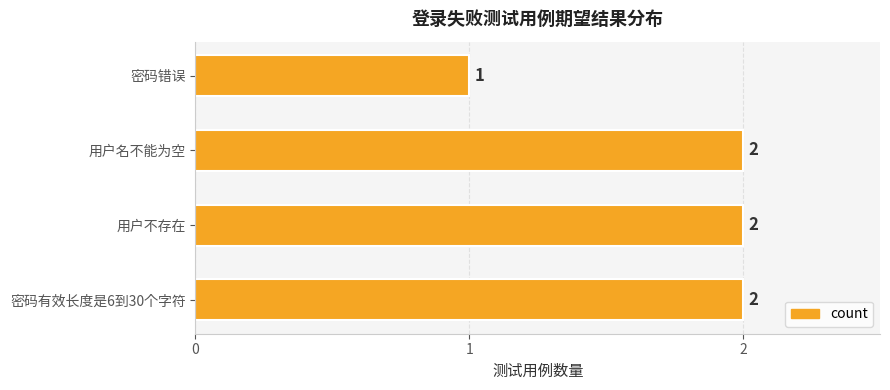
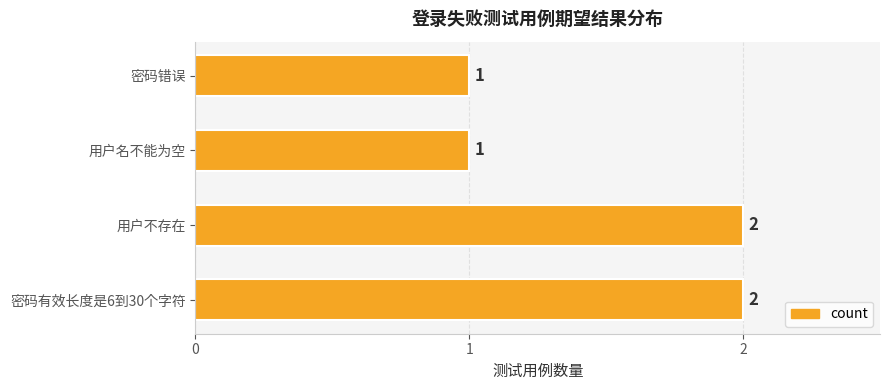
用户名不能为空: 2 -> 1
